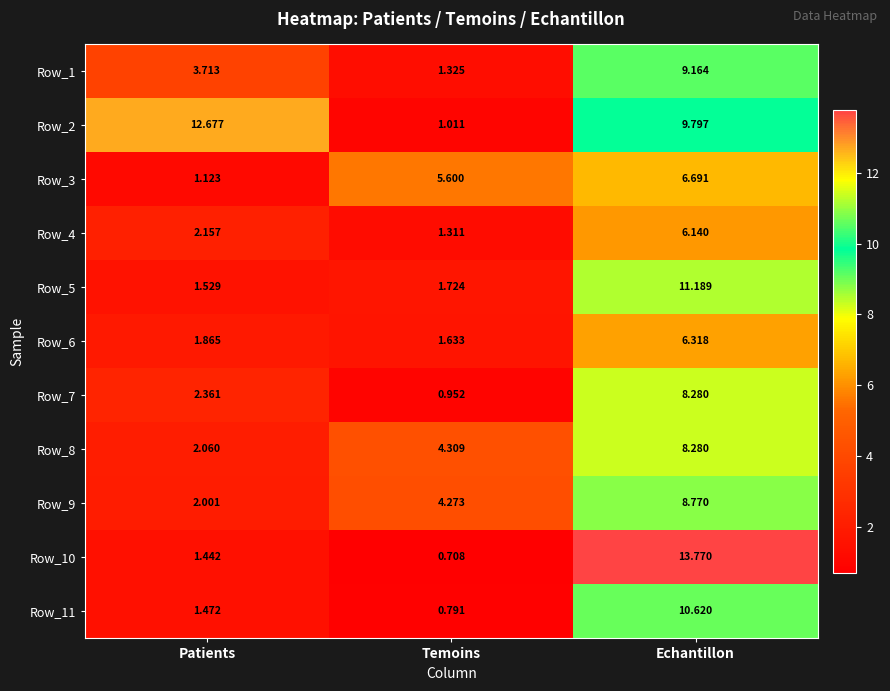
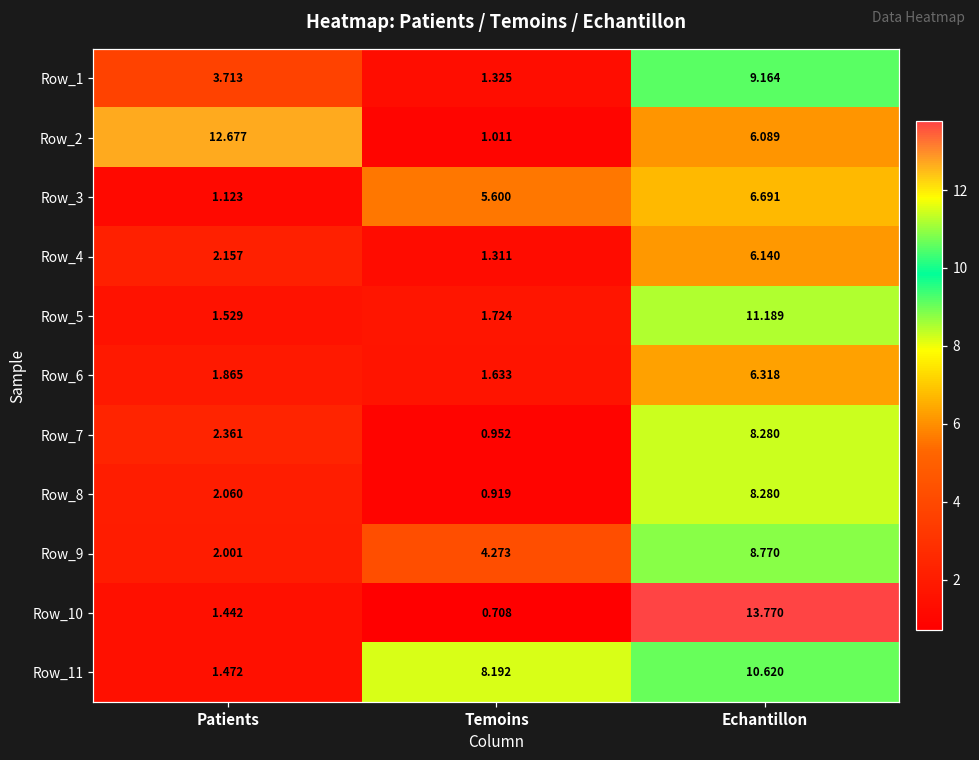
Row_2, Echantillon: 9.797 -> 6.089
Row_8, Temoins: 4.309 -> 0.919
Row_11, Temoins: 0.791 -> 8.192
